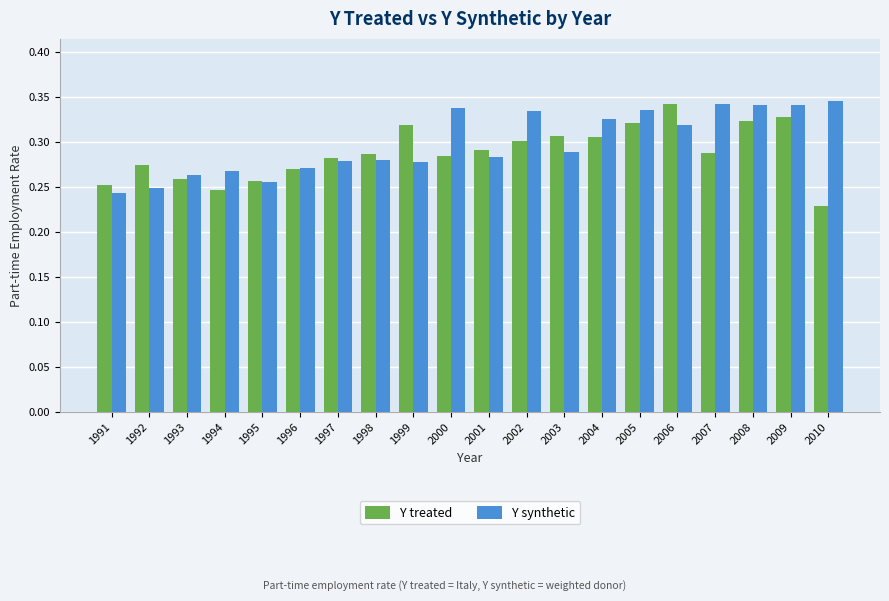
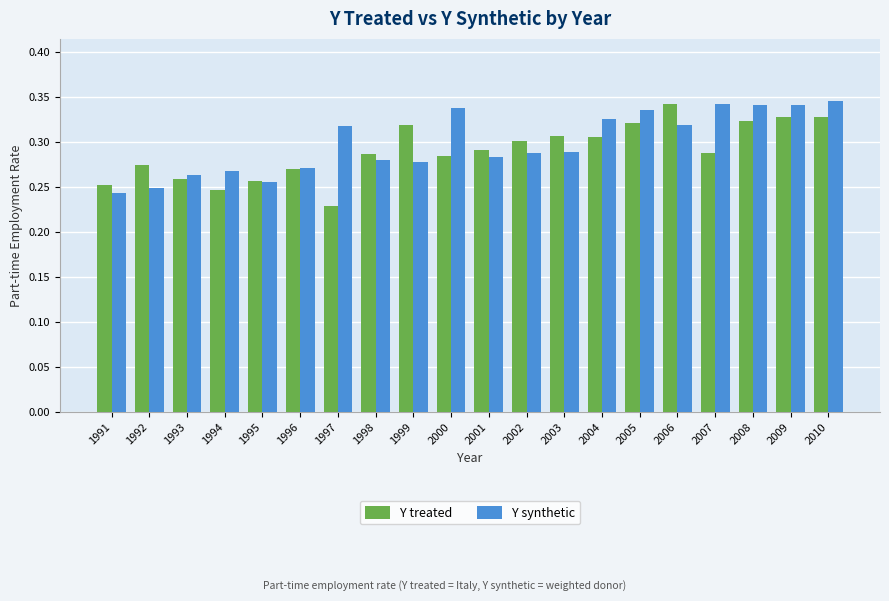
Y treated, 1997: 0.28 -> 0.23
Y synthetic, 1997: 0.28 -> 0.32
Y synthetic, 2002: 0.34 -> 0.29
Y treated, 2010: 0.23 -> 0.33
